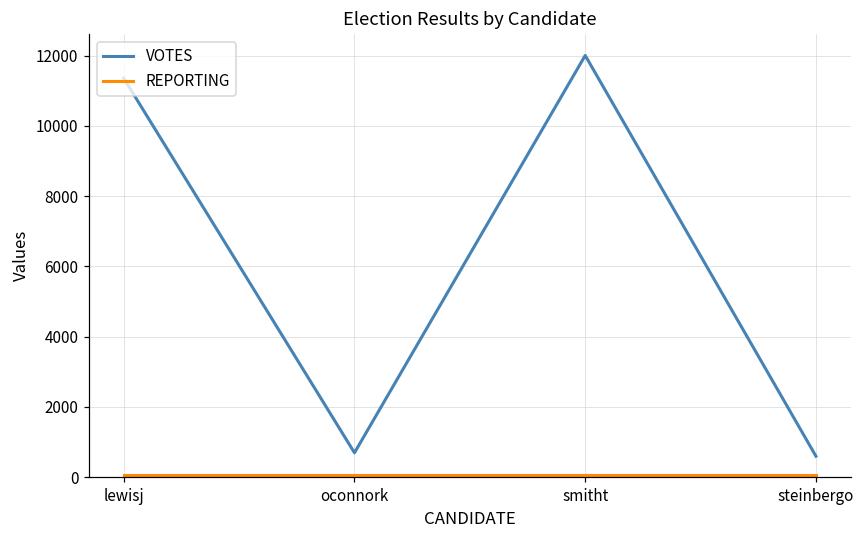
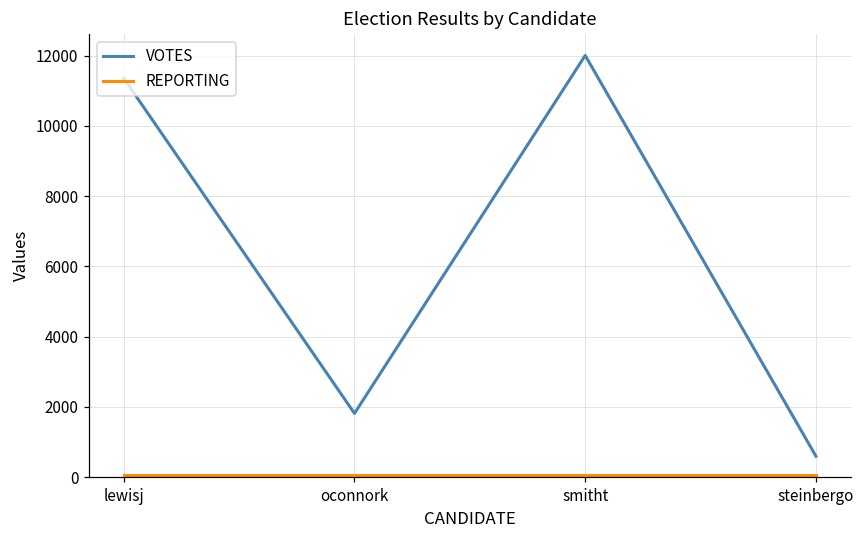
VOTES, oconnork: 700 -> 1800
